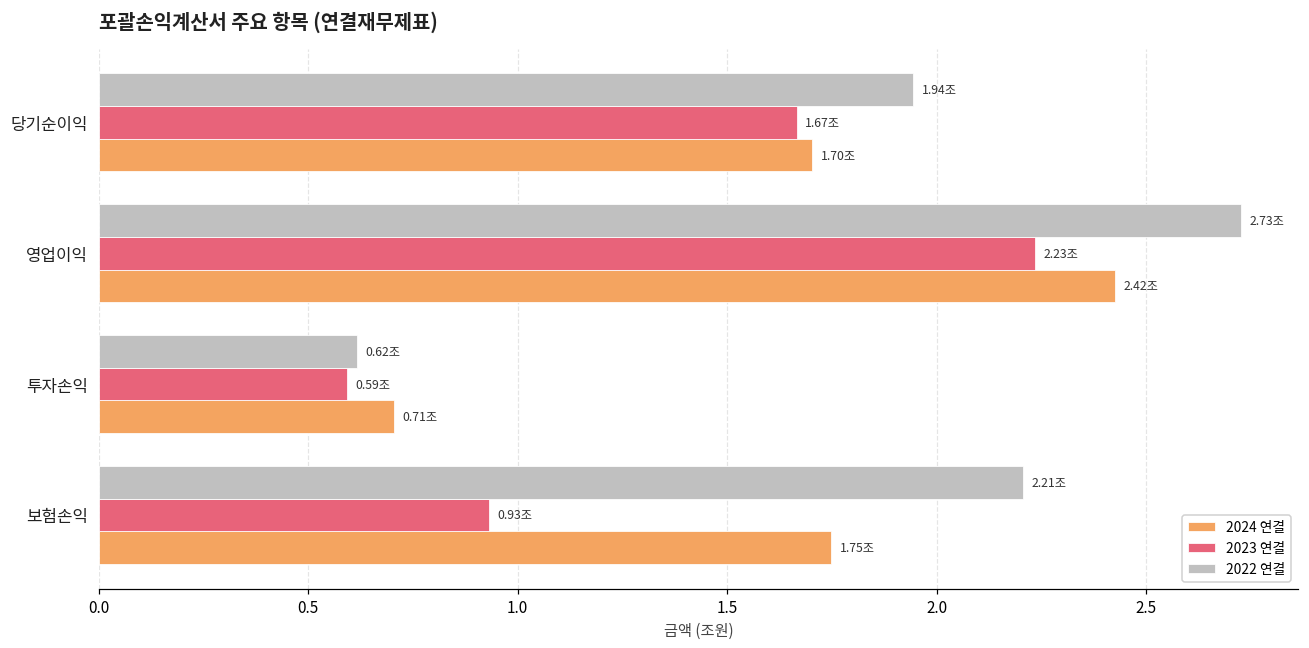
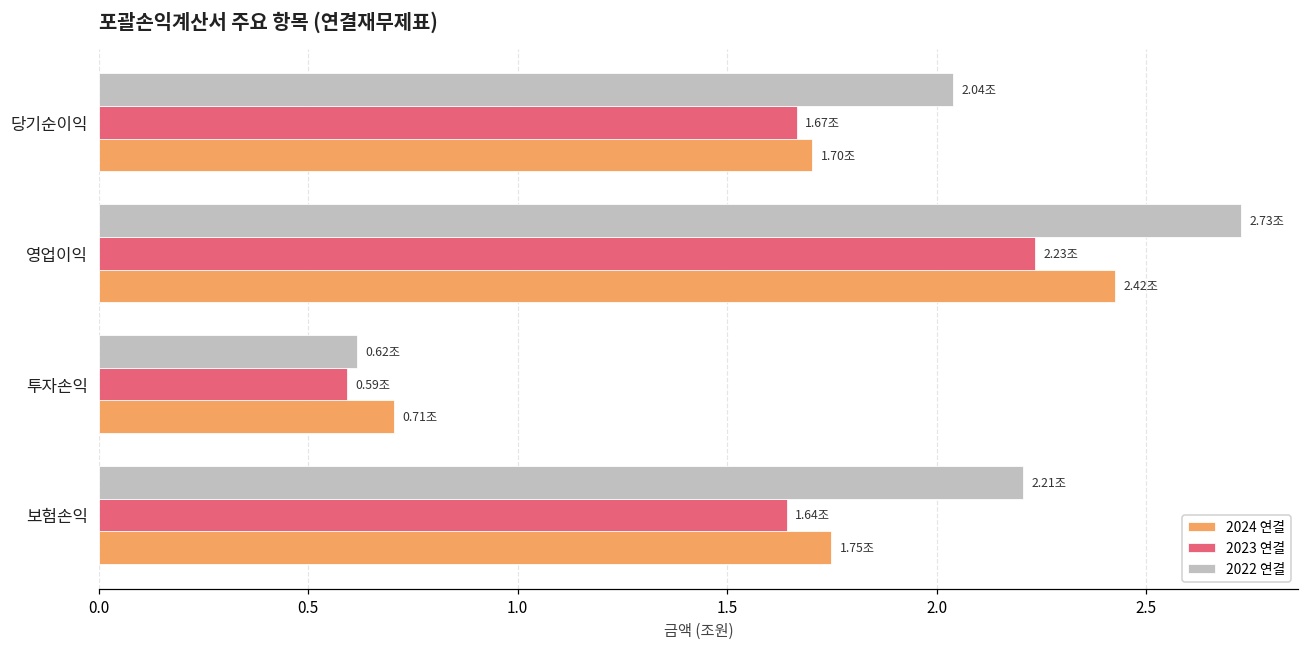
2022 연결, 당기순이익: 1.94조 -> 2.04조
2023 연결, 보험손익: 0.93조 -> 1.64조
